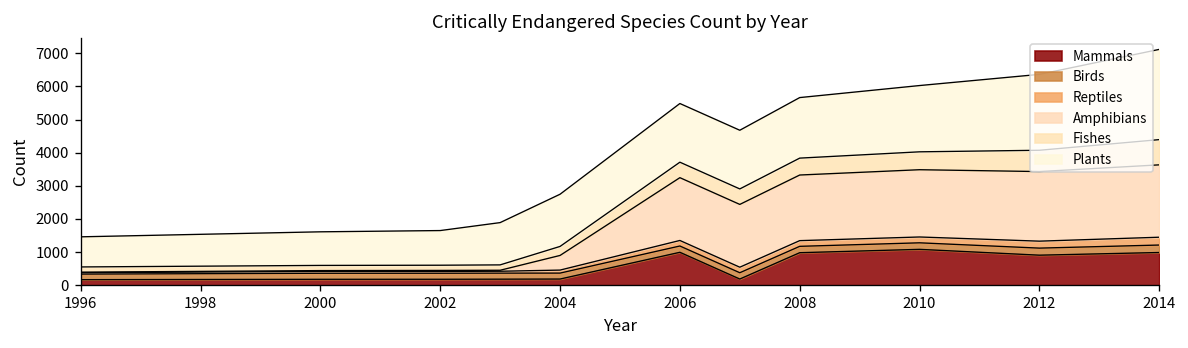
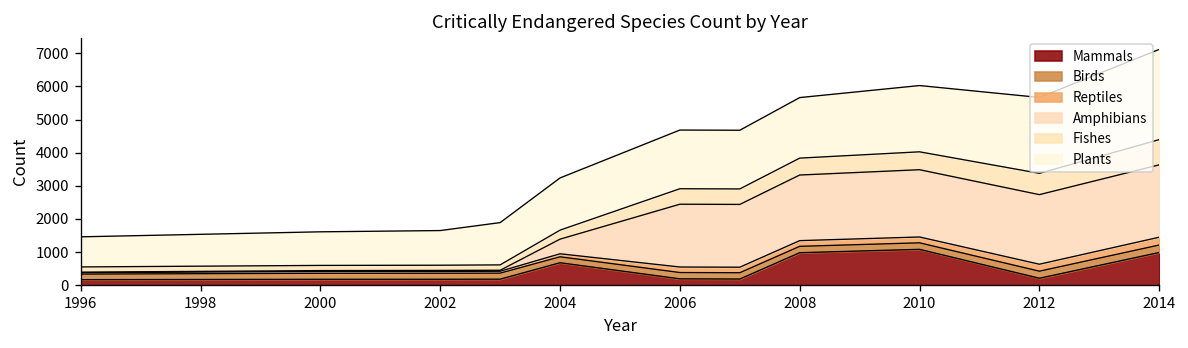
Mammals, 2004: 200 -> 700
Mammals, 2006: 1000 -> 200
Mammals, 2012: 900 -> 200
